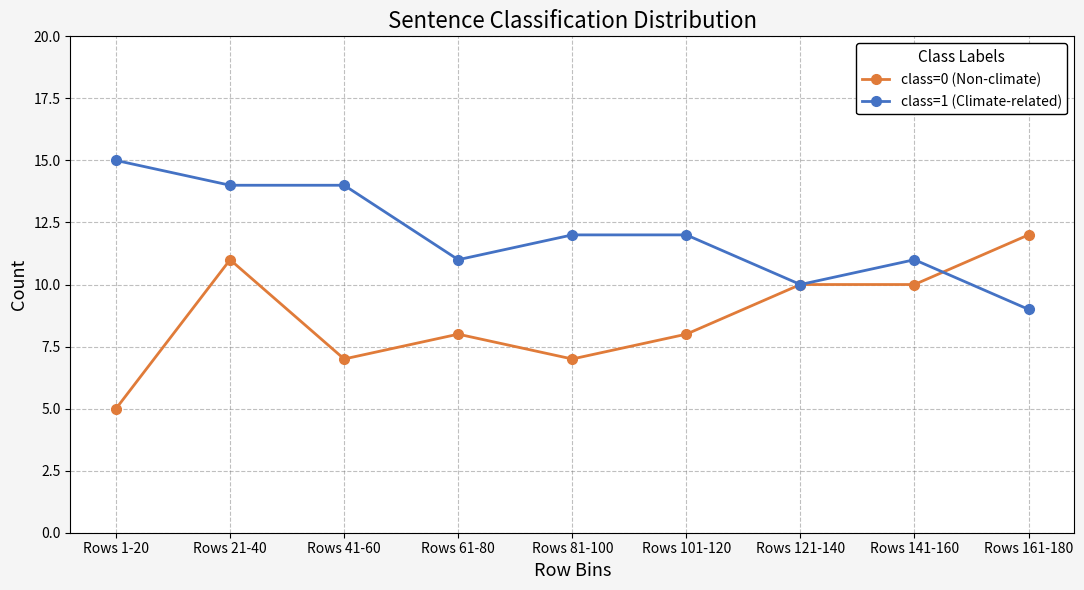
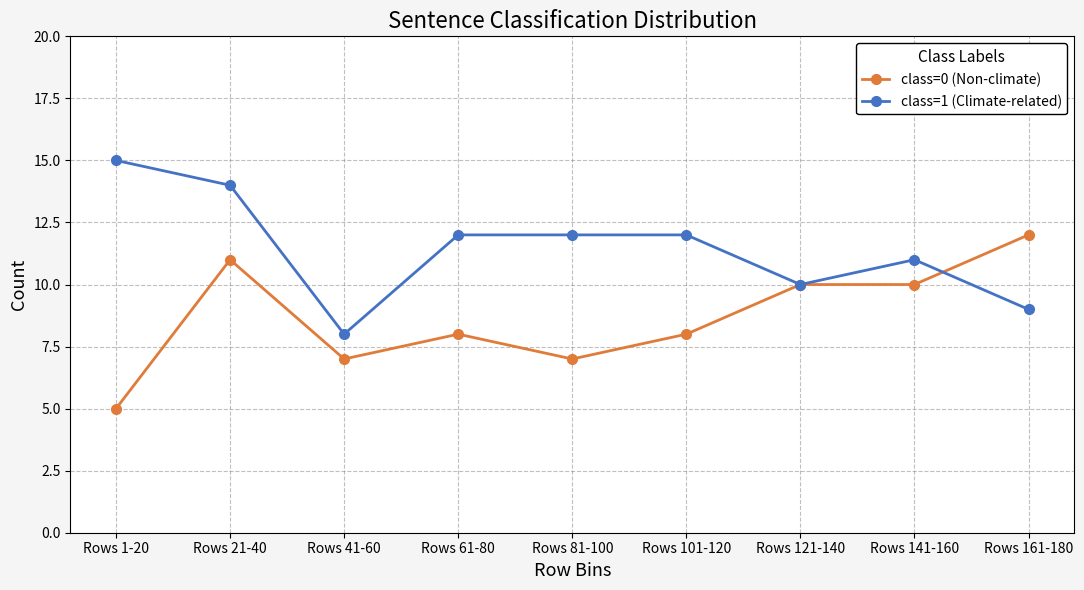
class=1 (Climate-related), Rows 41-60: 14 -> 8
class=1 (Climate-related), Rows 61-80: 11 -> 12
